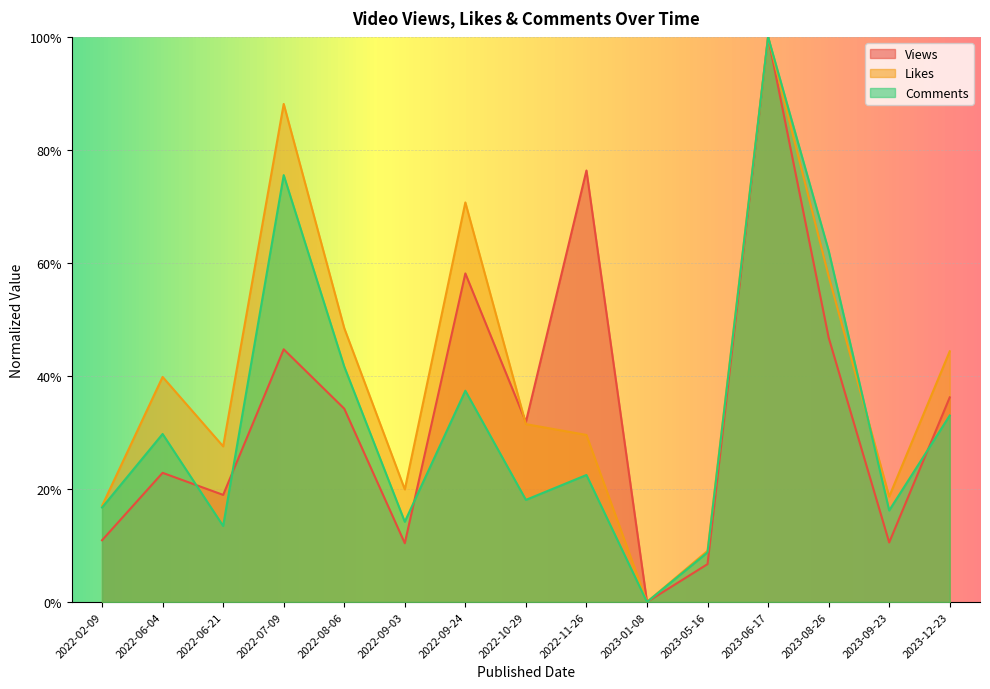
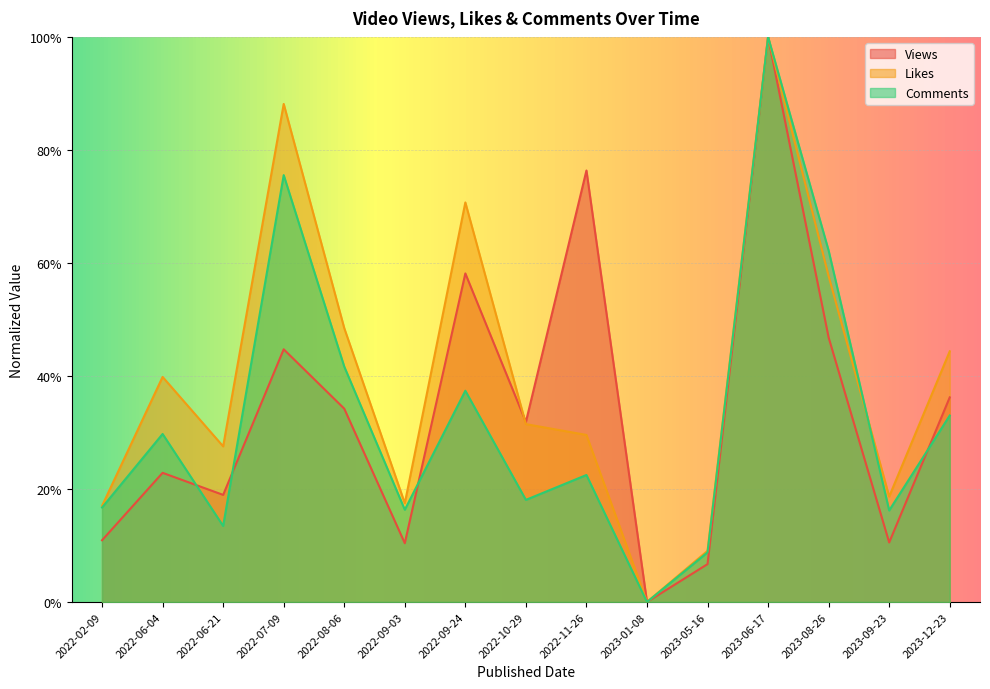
Likes, 2022-09-03: 20% -> 17%
Comments, 2022-09-03: 14% -> 16%
